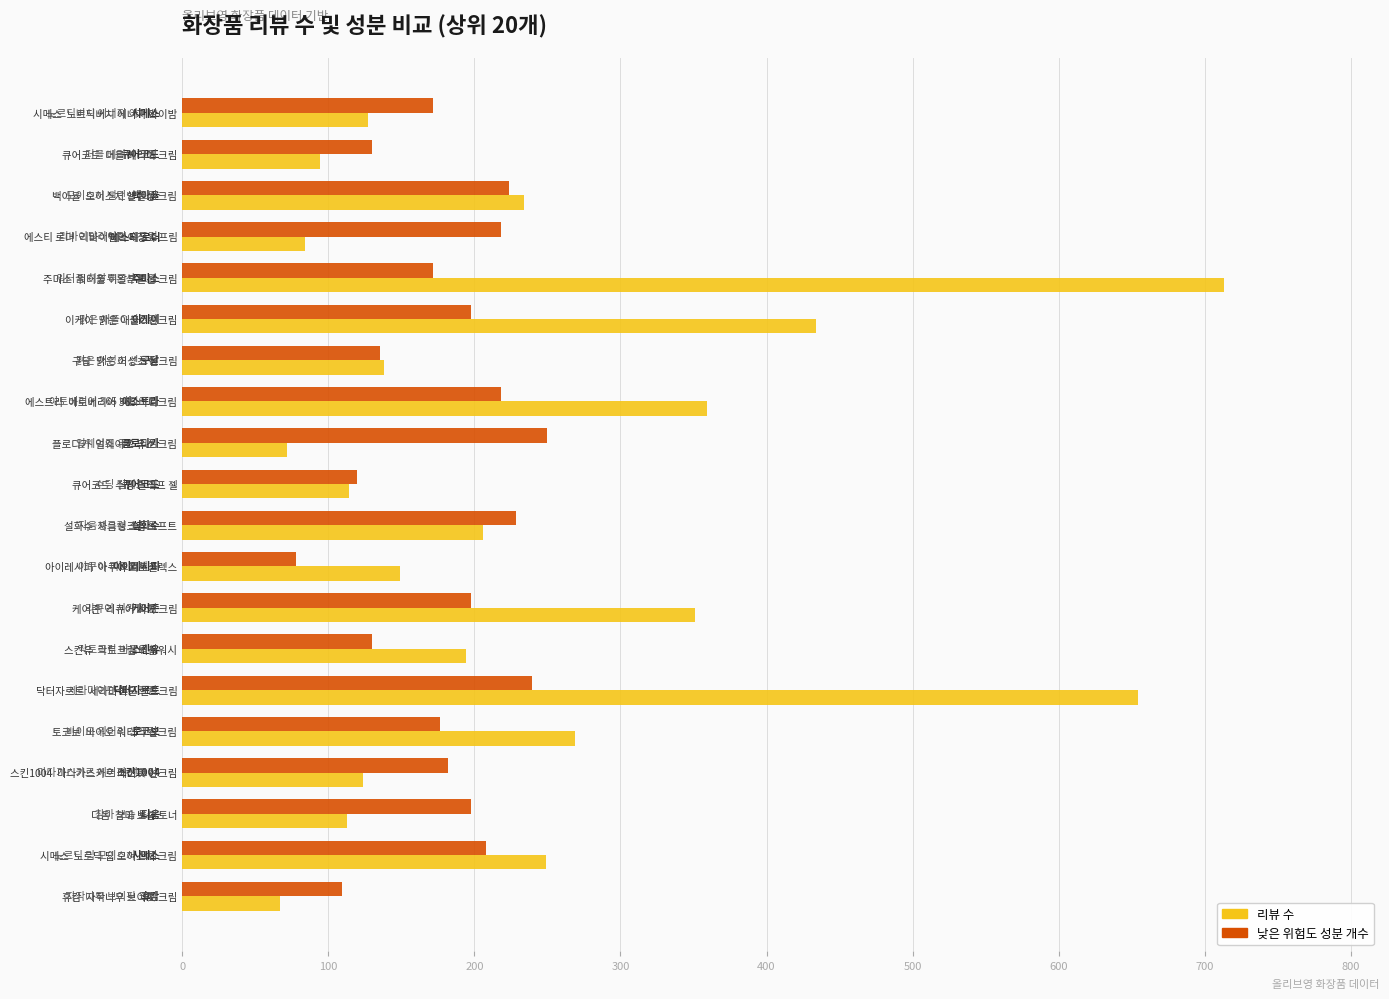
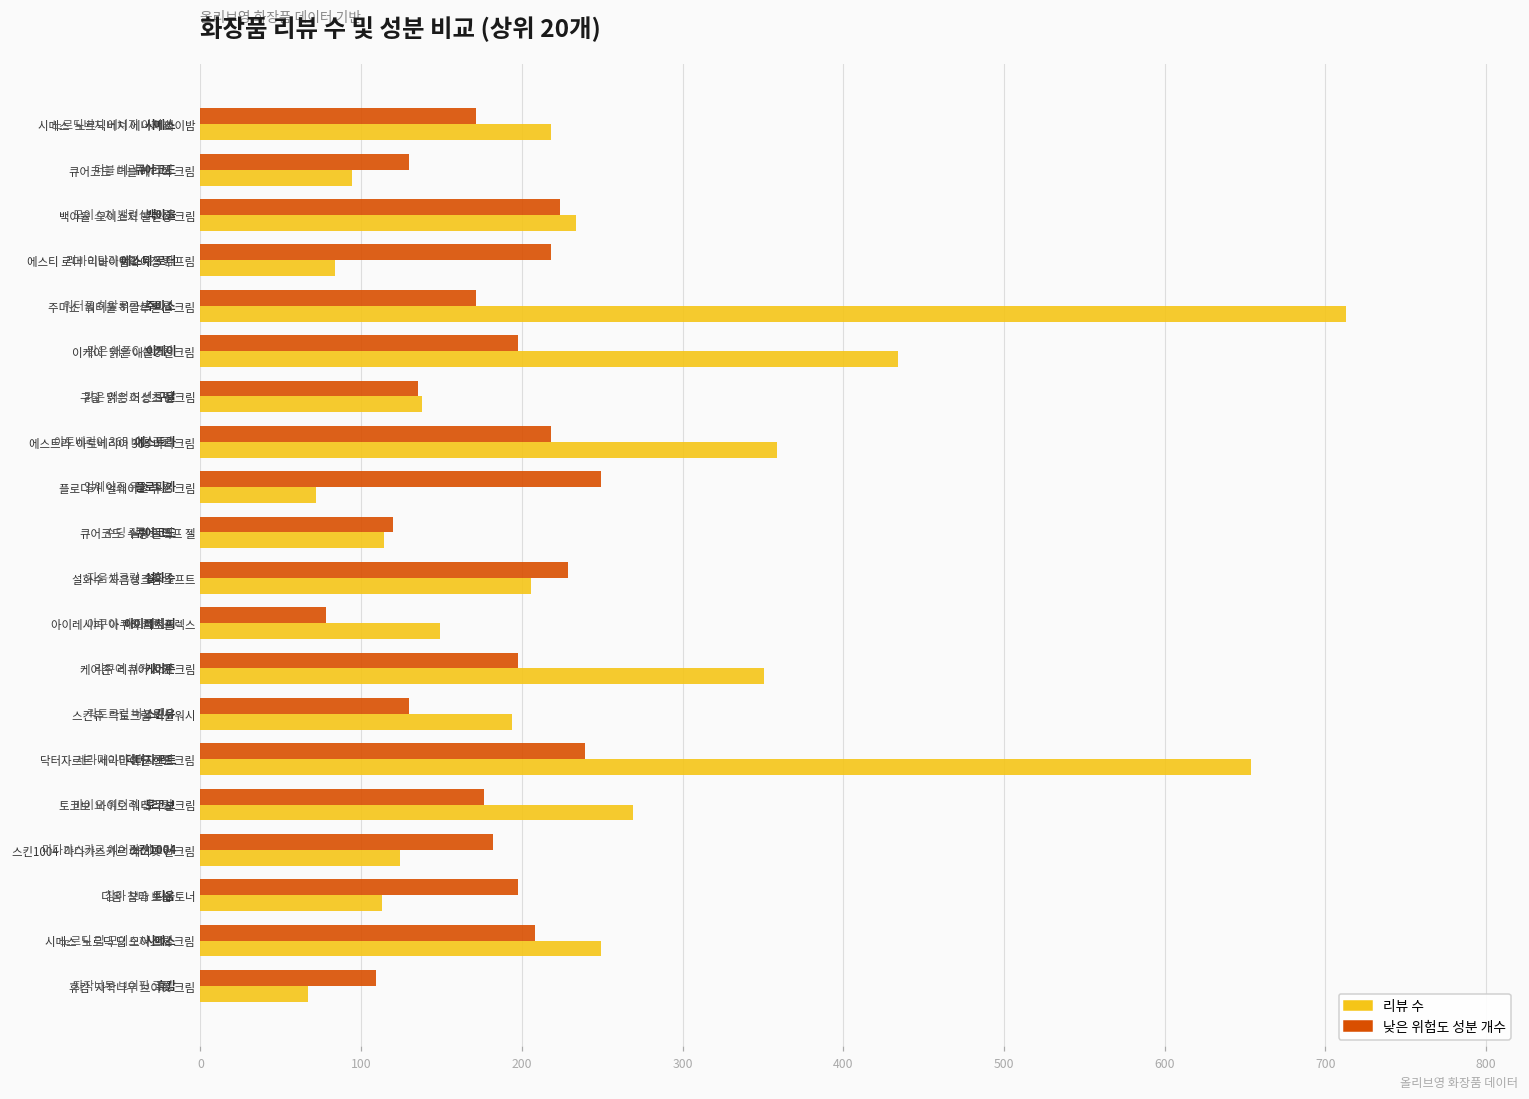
리뷰 수, 시메스 노르딕버치 에너지 아이밤: 127 -> 218
